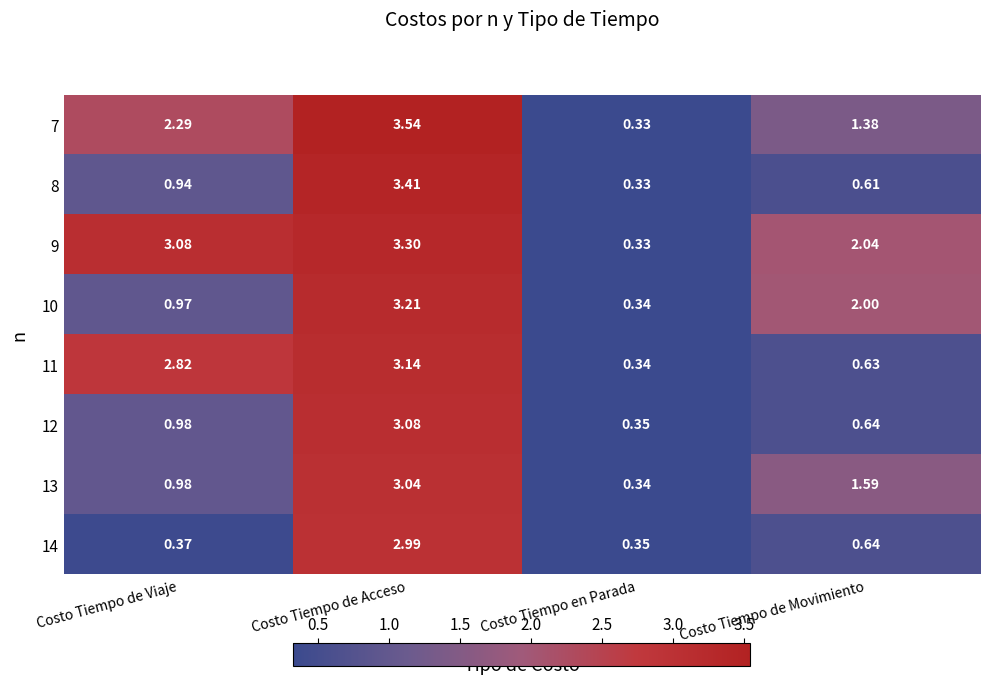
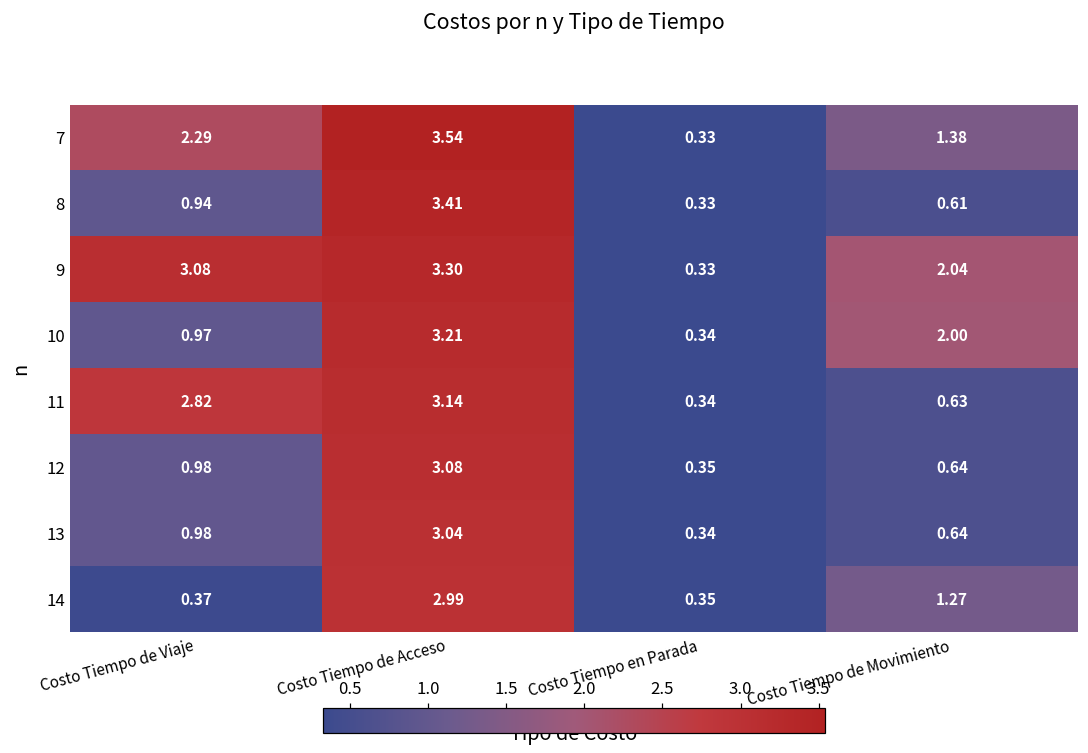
13, Costo Tiempo de Movimiento: 1.59 -> 0.64
14, Costo Tiempo de Movimiento: 0.64 -> 1.27
